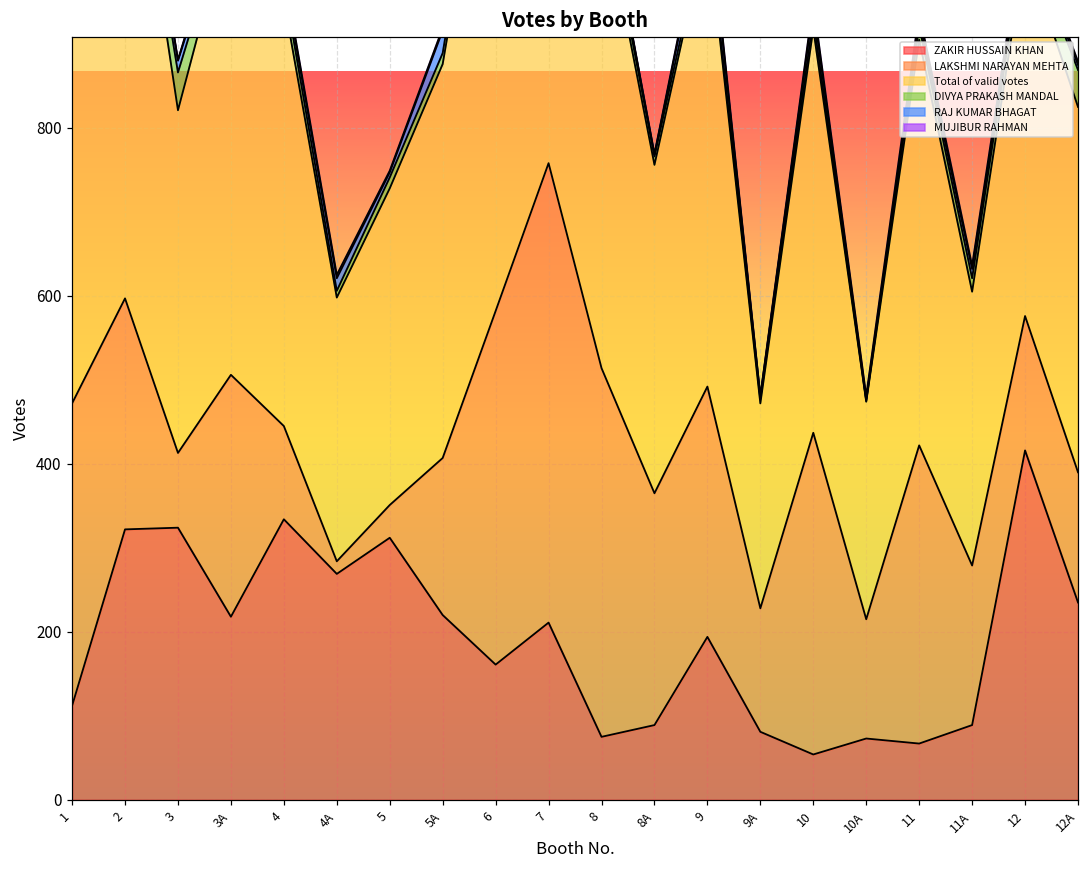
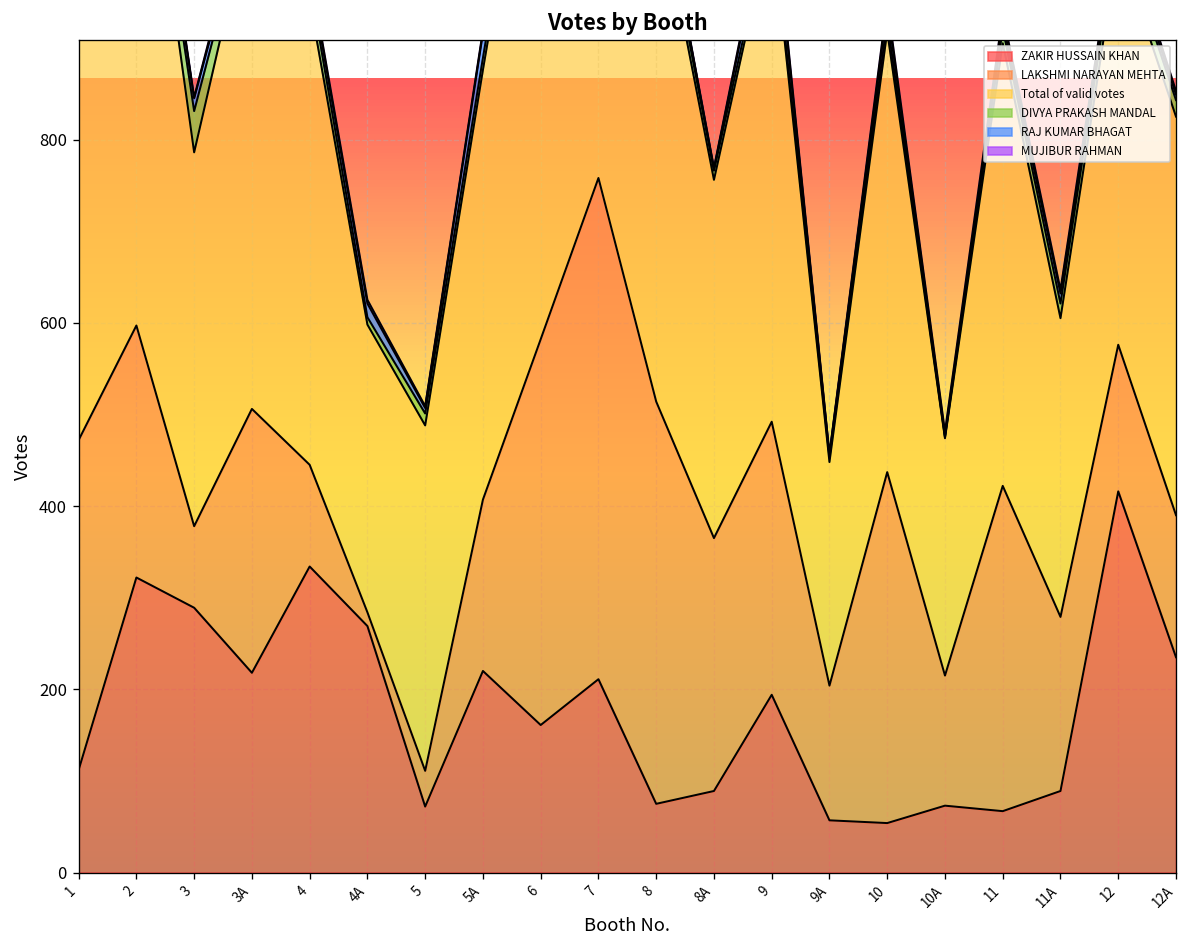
ZAKIR HUSSAIN KHAN, 3: 320 -> 290
ZAKIR HUSSAIN KHAN, 5: 310 -> 70
ZAKIR HUSSAIN KHAN, 9A: 80 -> 60
DIVYA PRAKASH MANDAL, 12A: 40 -> 20
